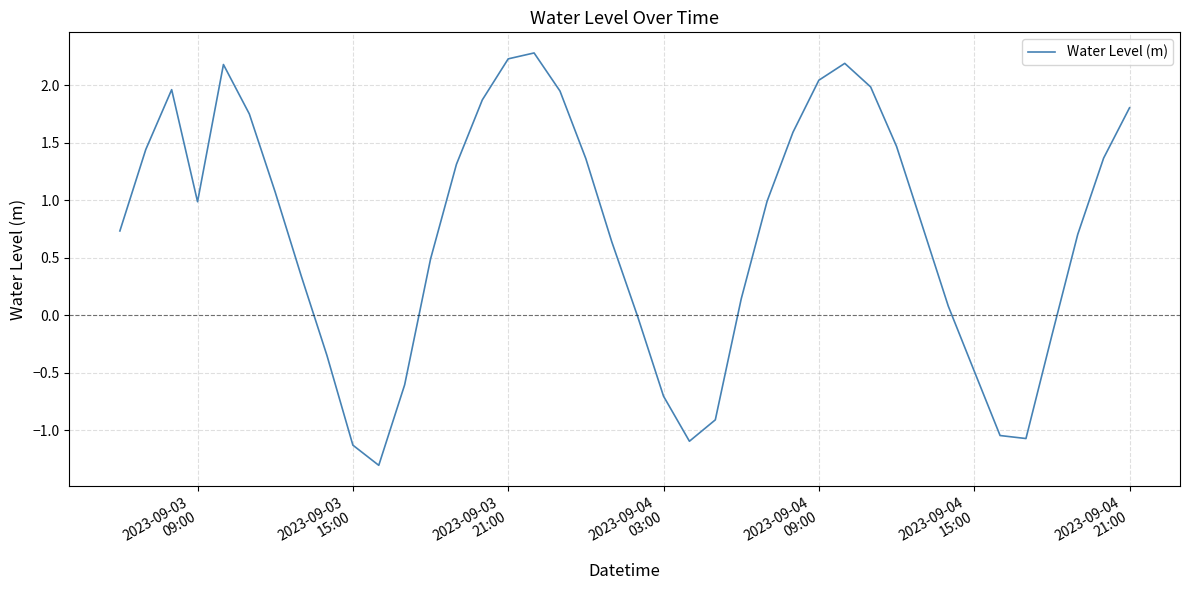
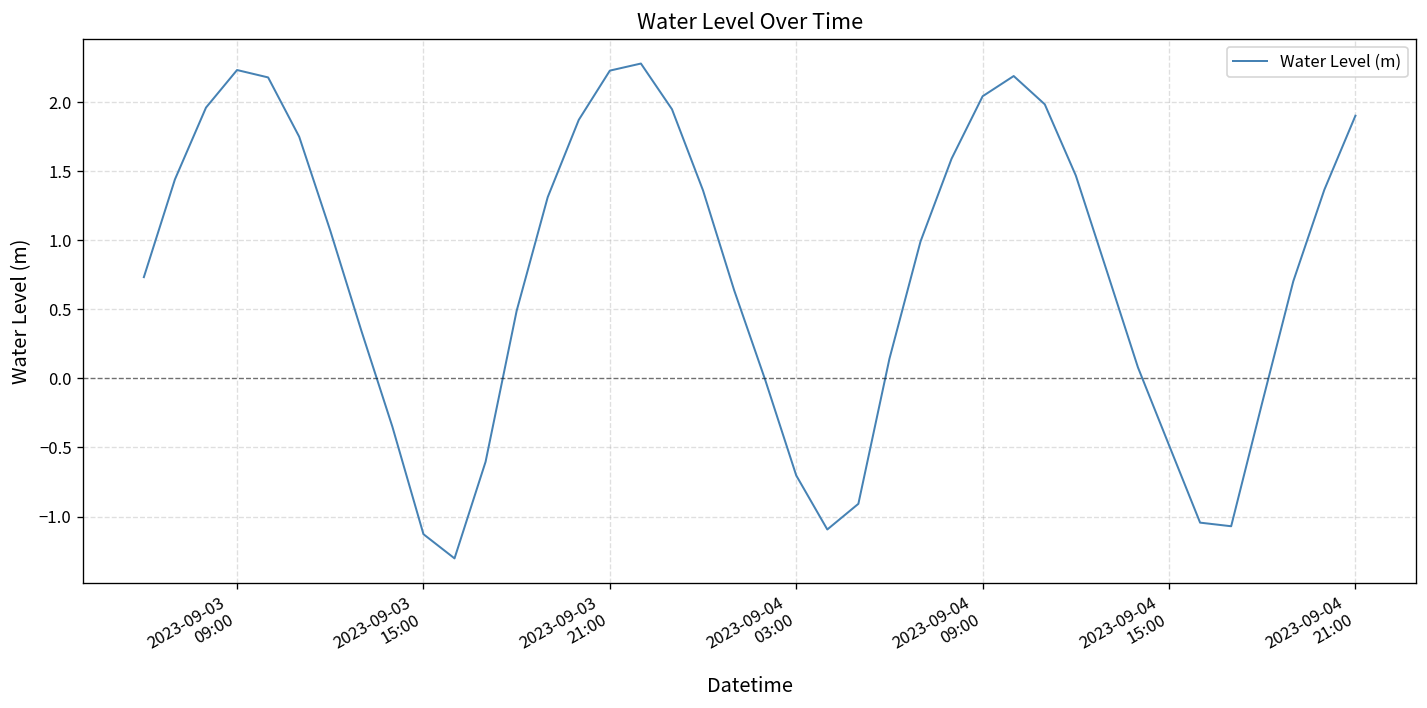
2023-09-03 09:00: 0.99 -> 2.23
2023-09-04 21:00: 1.80 -> 1.90
